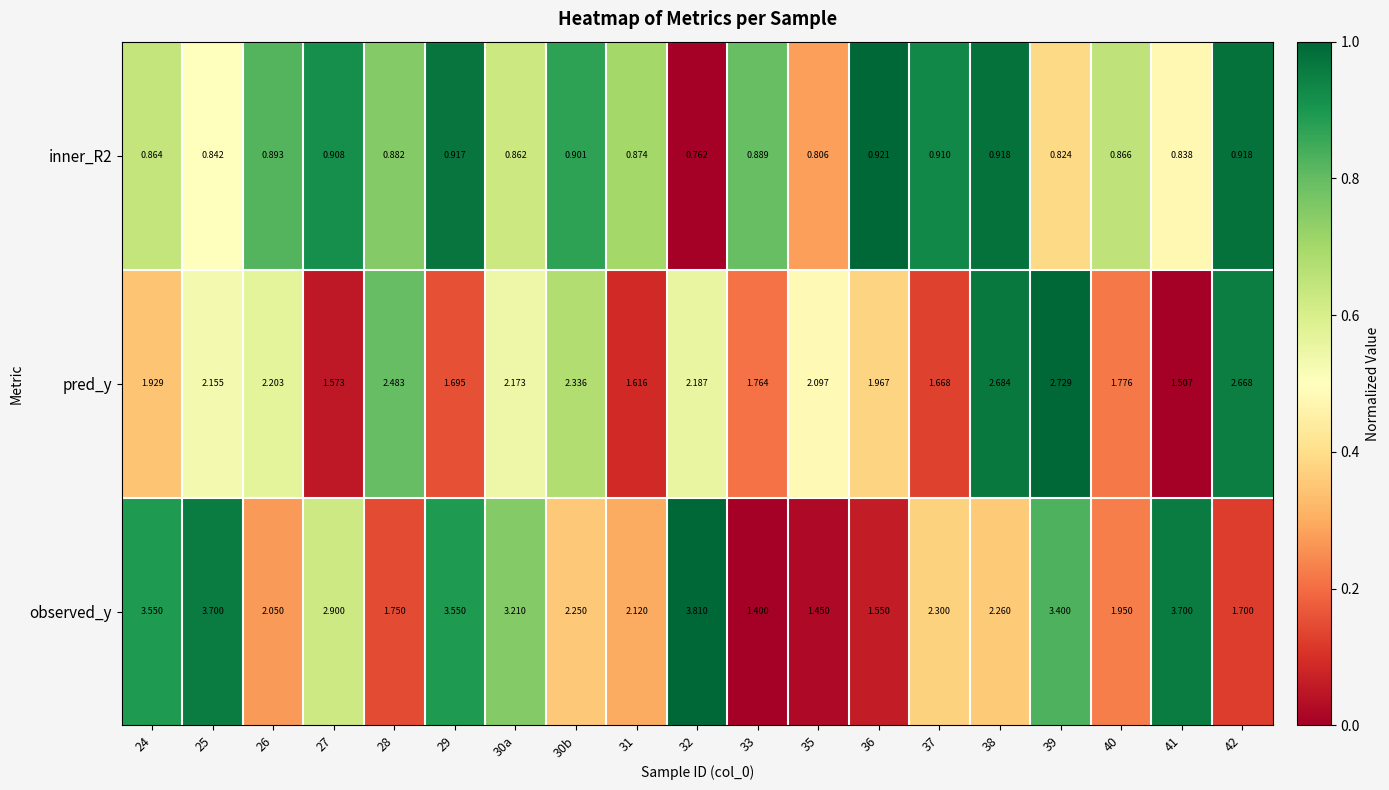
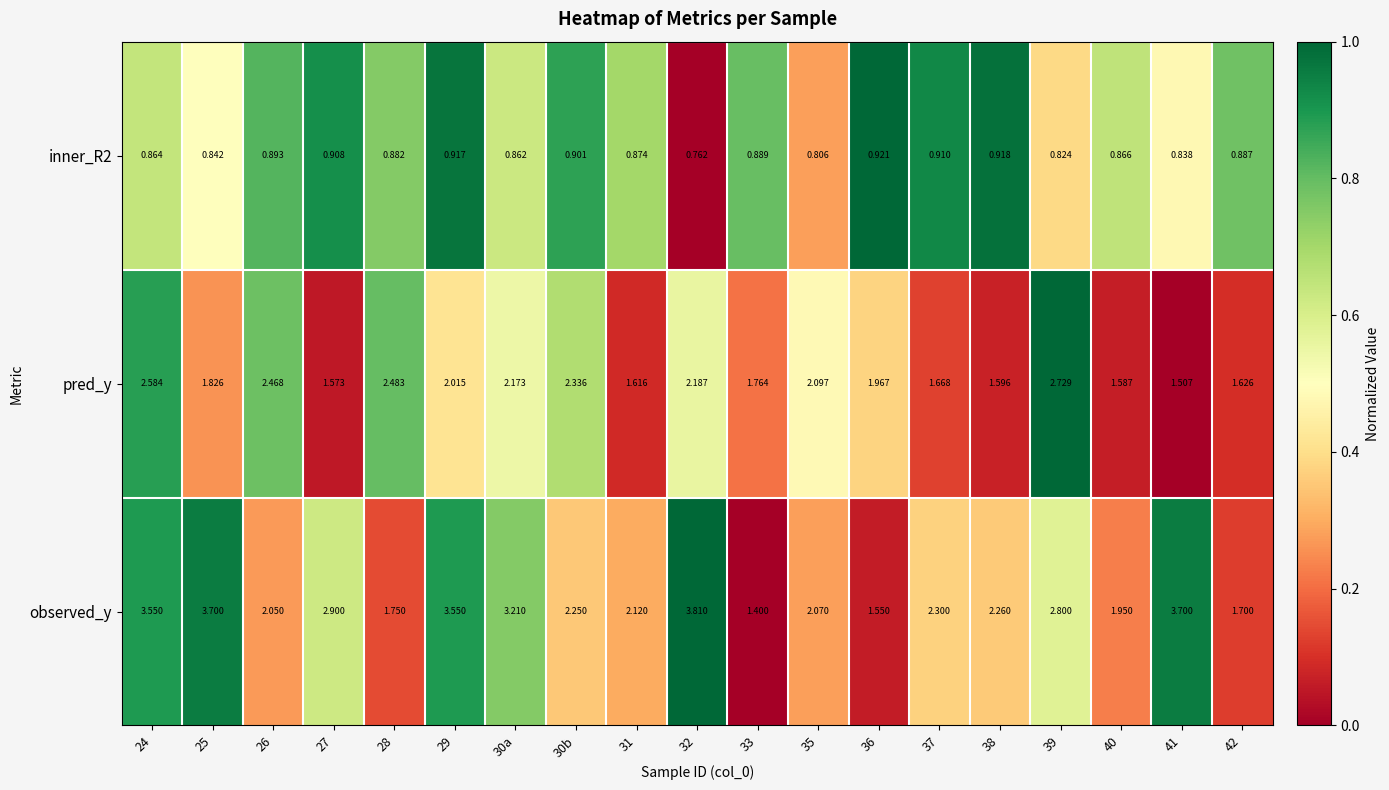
inner_R2, 42: 0.918 -> 0.887
pred_y, 24: 1.929 -> 2.584
pred_y, 25: 2.155 -> 1.826
pred_y, 26: 2.203 -> 2.468
pred_y, 29: 1.695 -> 2.015
pred_y, 38: 2.684 -> 1.596
pred_y, 40: 1.776 -> 1.587
pred_y, 42: 2.668 -> 1.626
observed_y, 35: 1.450 -> 2.070
observed_y, 39: 3.400 -> 2.800
